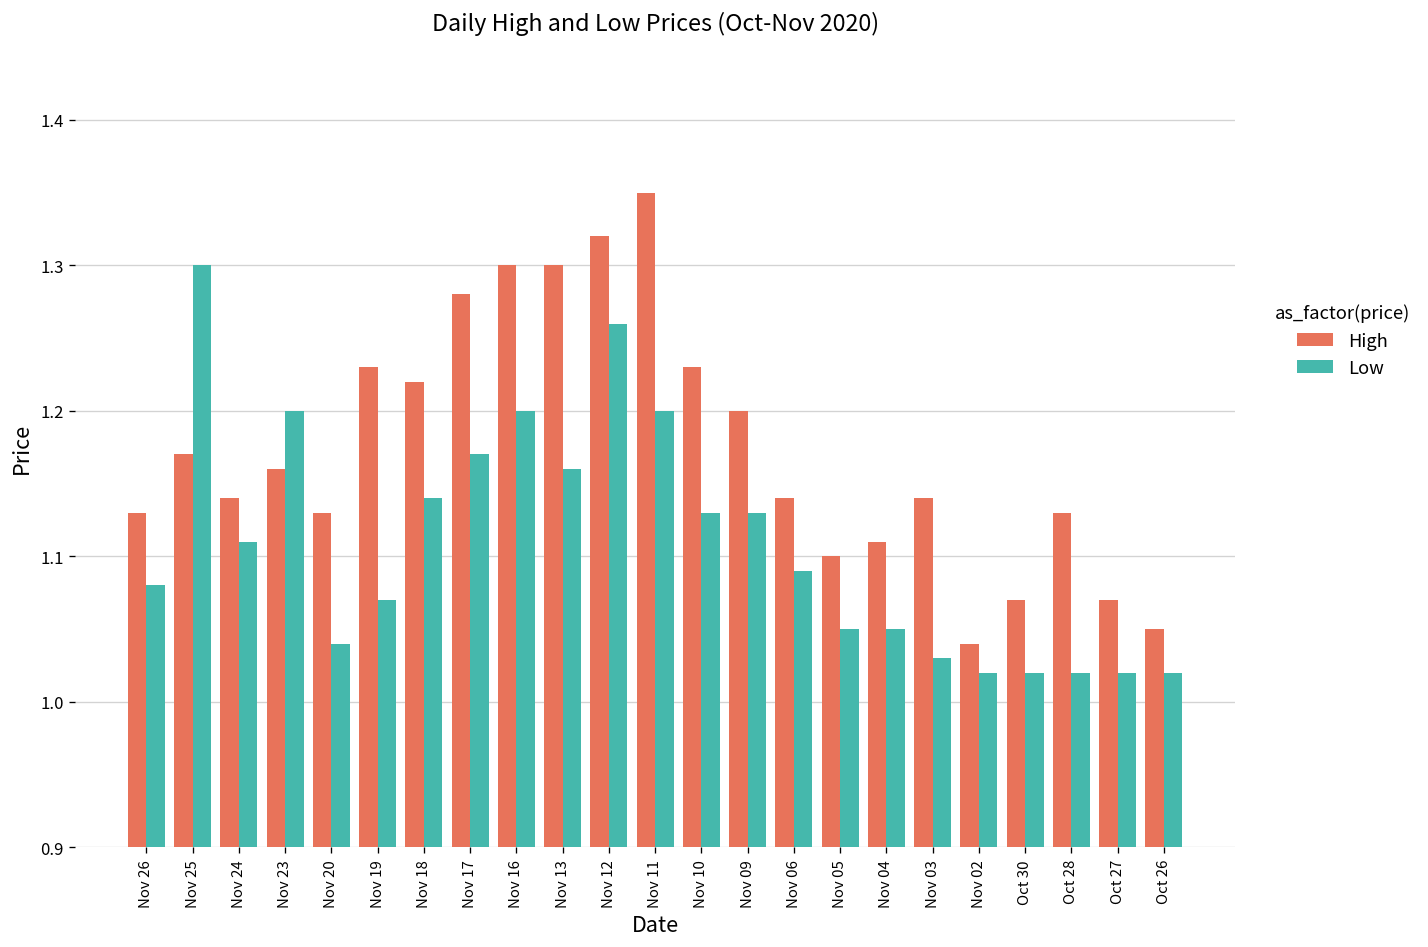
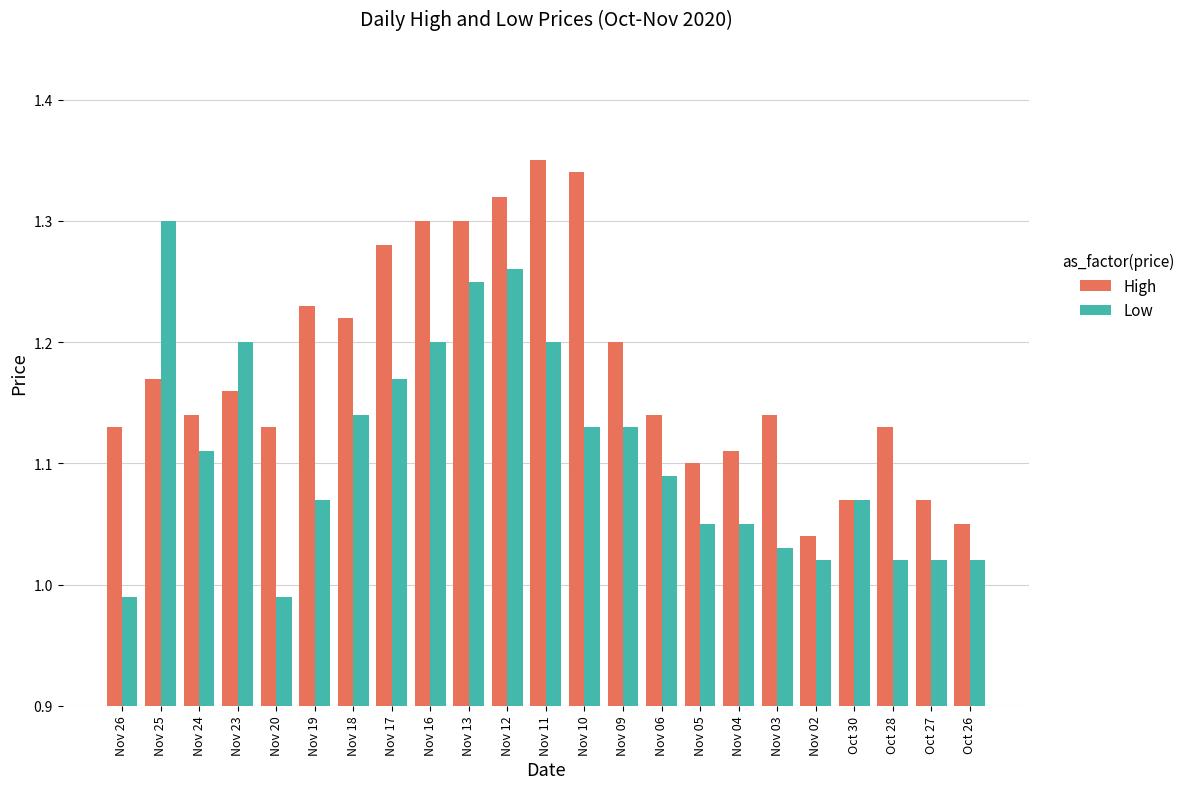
Low, Nov 26: 1.08 -> 0.99
Low, Nov 20: 1.04 -> 0.99
Low, Nov 13: 1.16 -> 1.25
High, Nov 10: 1.23 -> 1.34
Low, Oct 30: 1.02 -> 1.07
